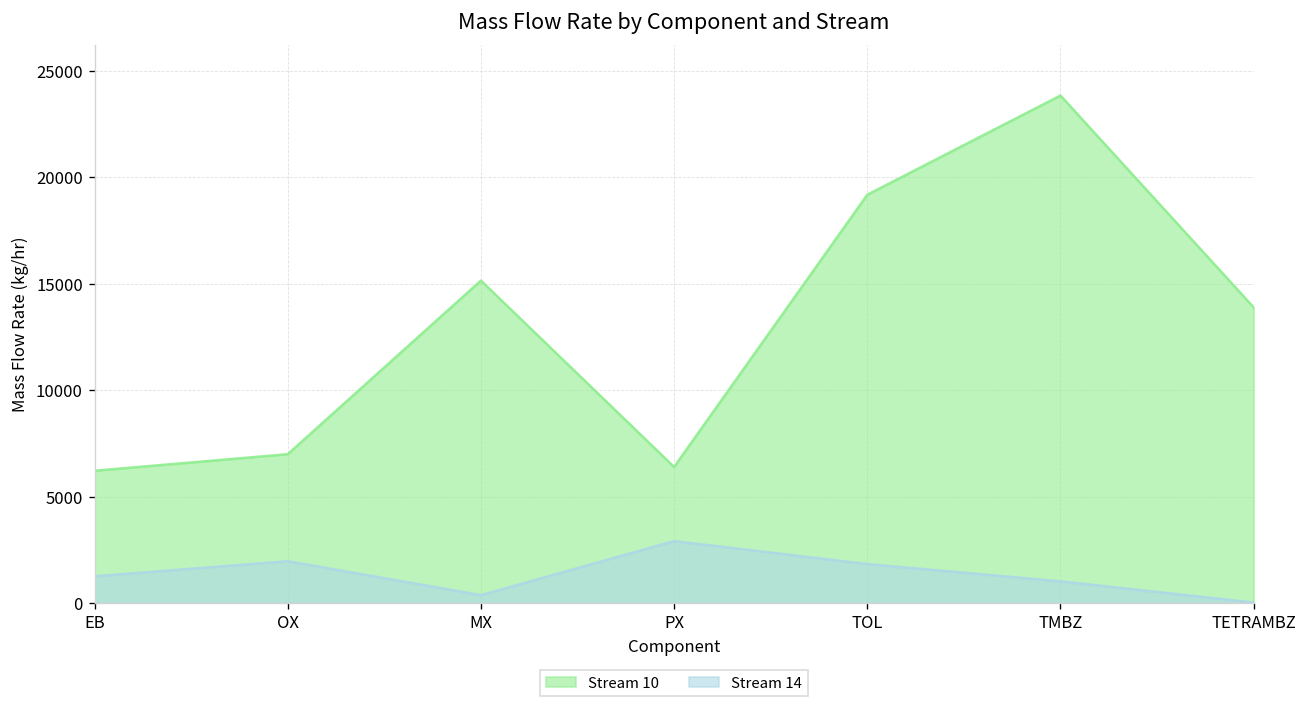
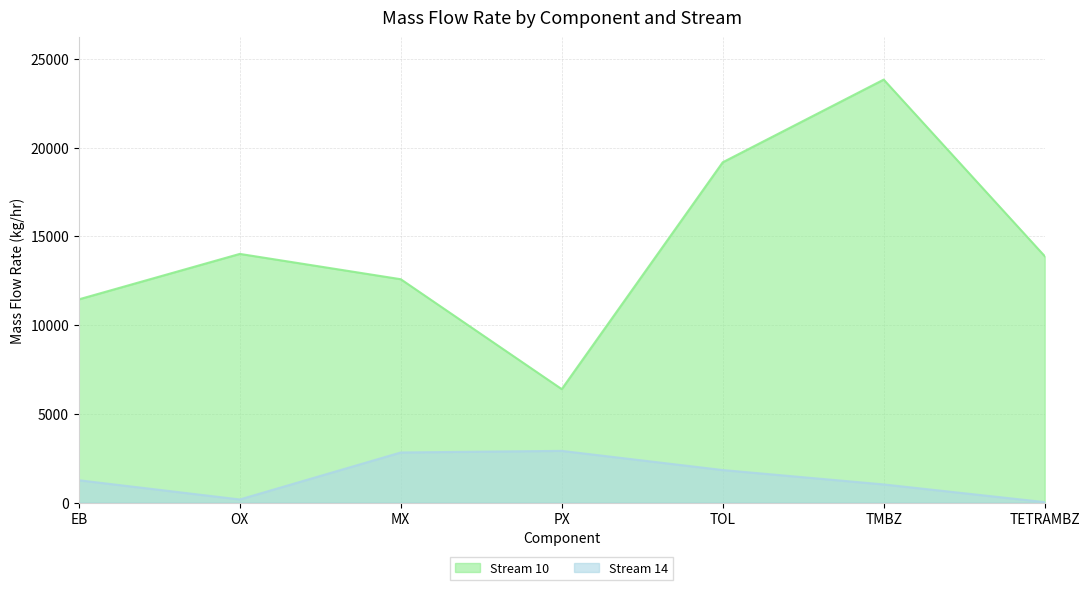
Stream 10, EB: 6200 -> 11400
Stream 10, OX: 7000 -> 14000
Stream 14, OX: 2000 -> 200
Stream 10, MX: 15100 -> 12600
Stream 14, MX: 400 -> 2800
